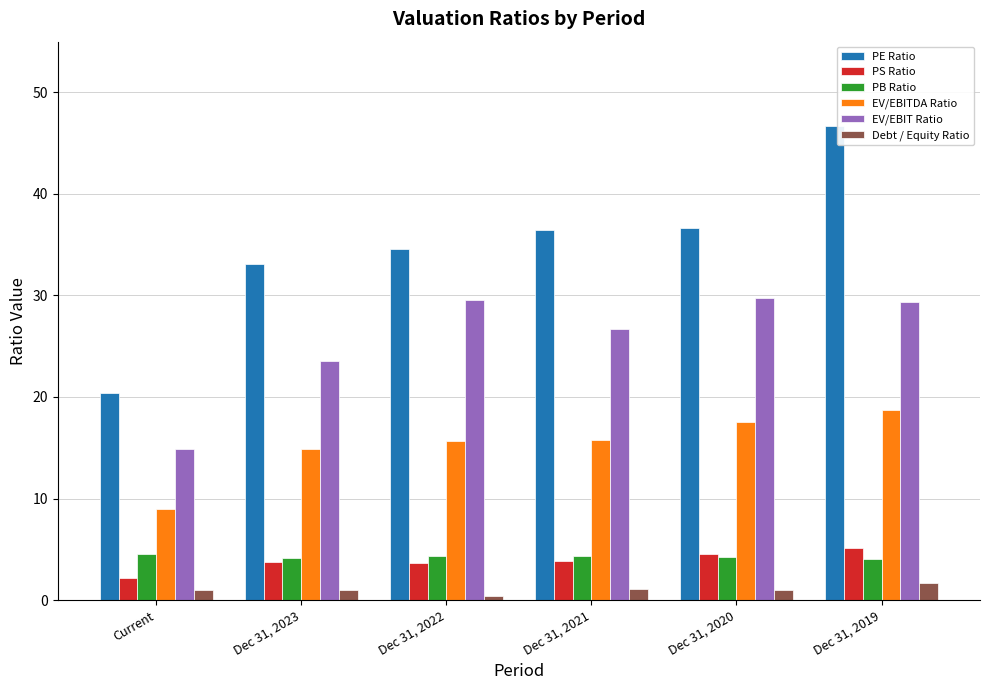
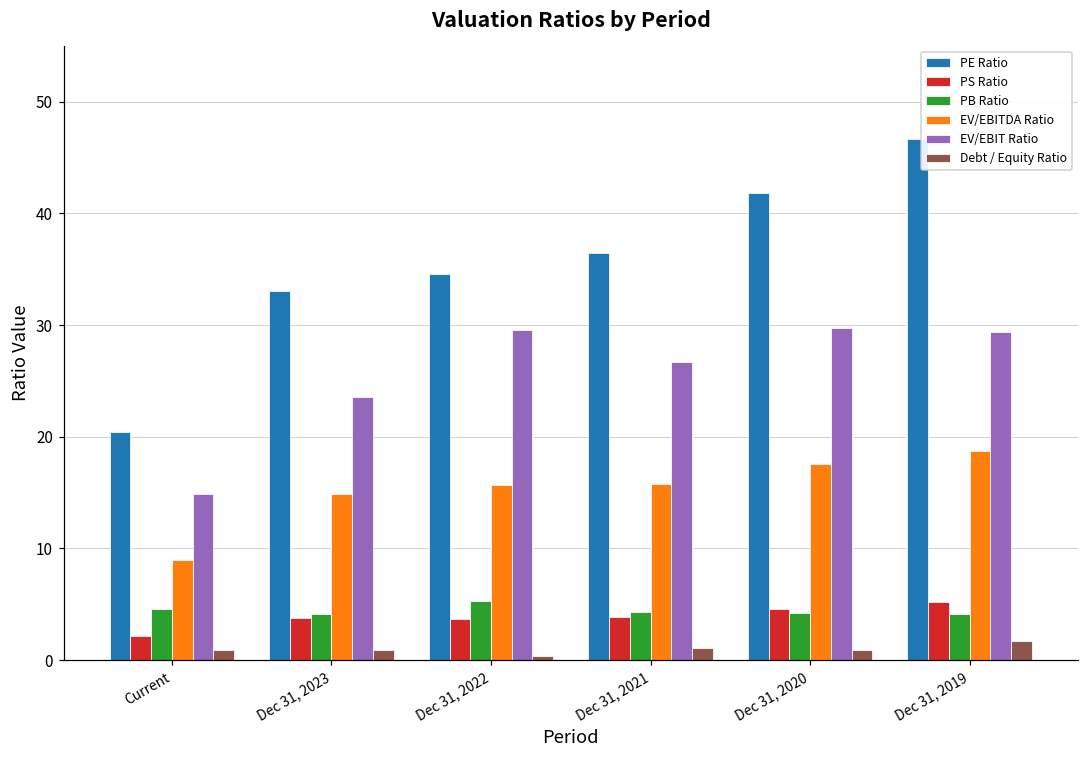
PB Ratio, Dec 31, 2022: 4.4 -> 5.3
PE Ratio, Dec 31, 2020: 36.7 -> 41.8
